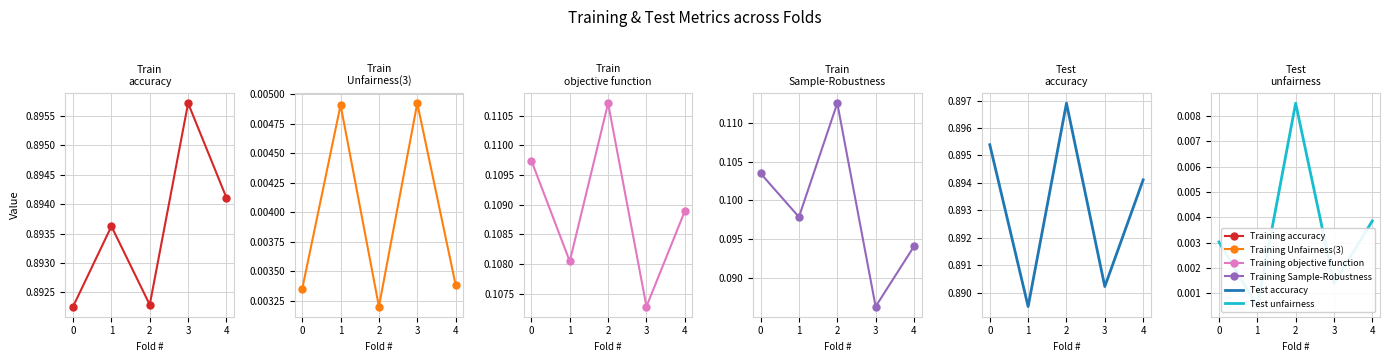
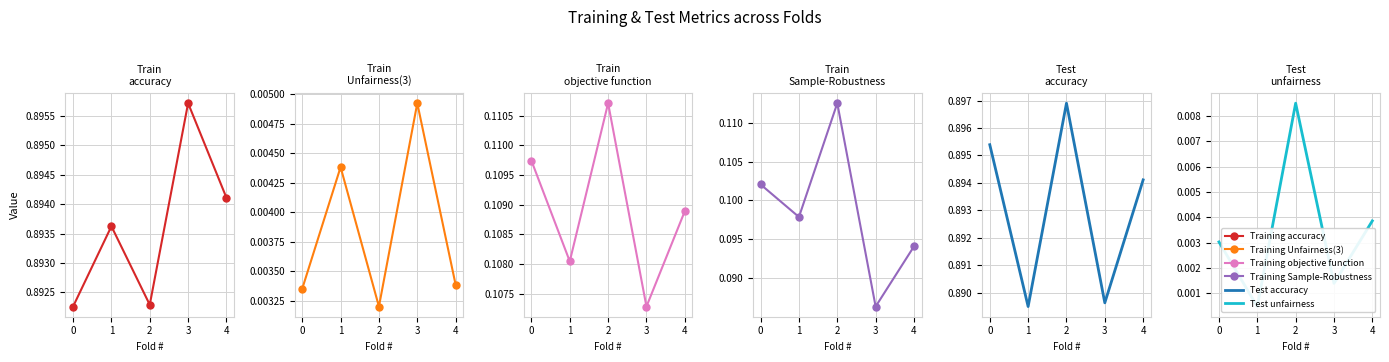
Train Unfairness(3), 1: 0.00491 -> 0.00438
Train Sample-Robustness, 0: 0.103 -> 0.102
Test accuracy, 3: 0.8902 -> 0.8896
